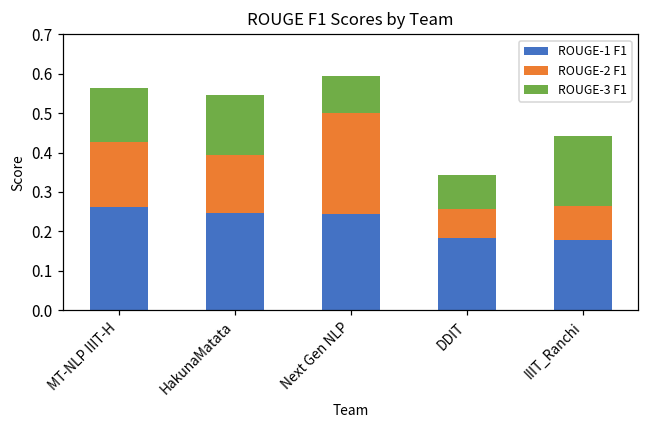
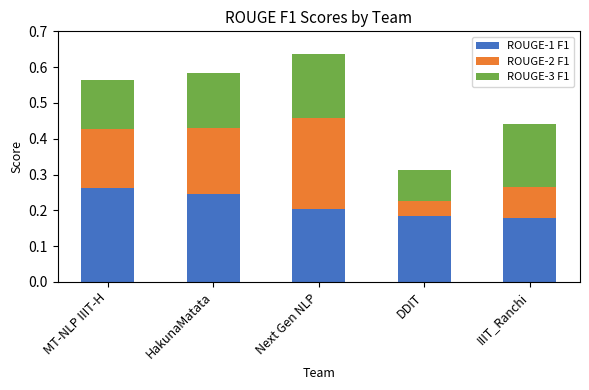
ROUGE-2 F1, HakunaMatata: 0.15 -> 0.18
ROUGE-1 F1, Next Gen NLP: 0.24 -> 0.20
ROUGE-3 F1, Next Gen NLP: 0.09 -> 0.18
ROUGE-2 F1, DDIT: 0.07 -> 0.04
